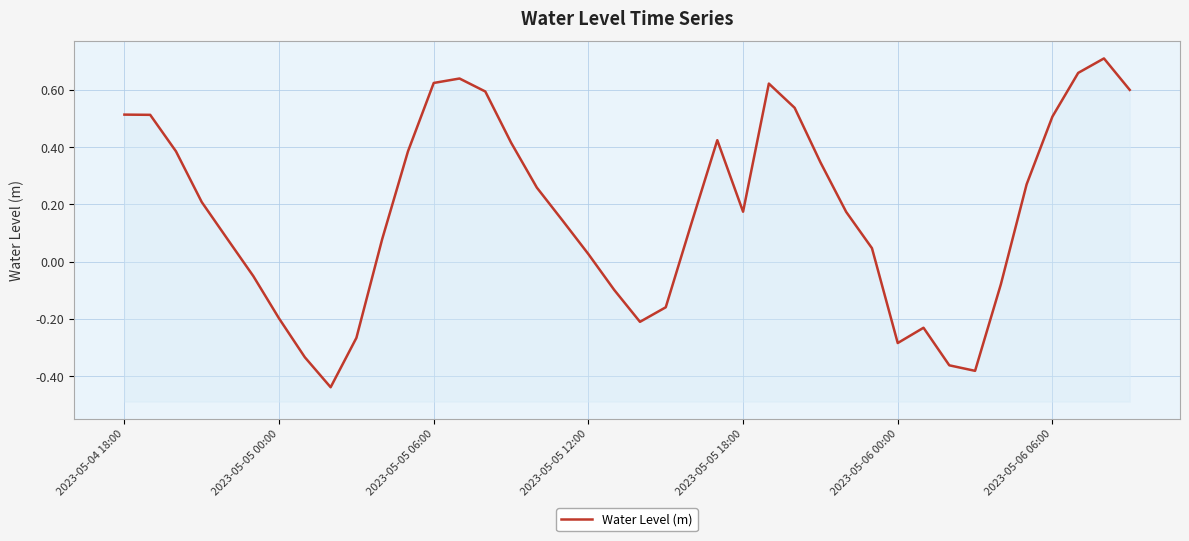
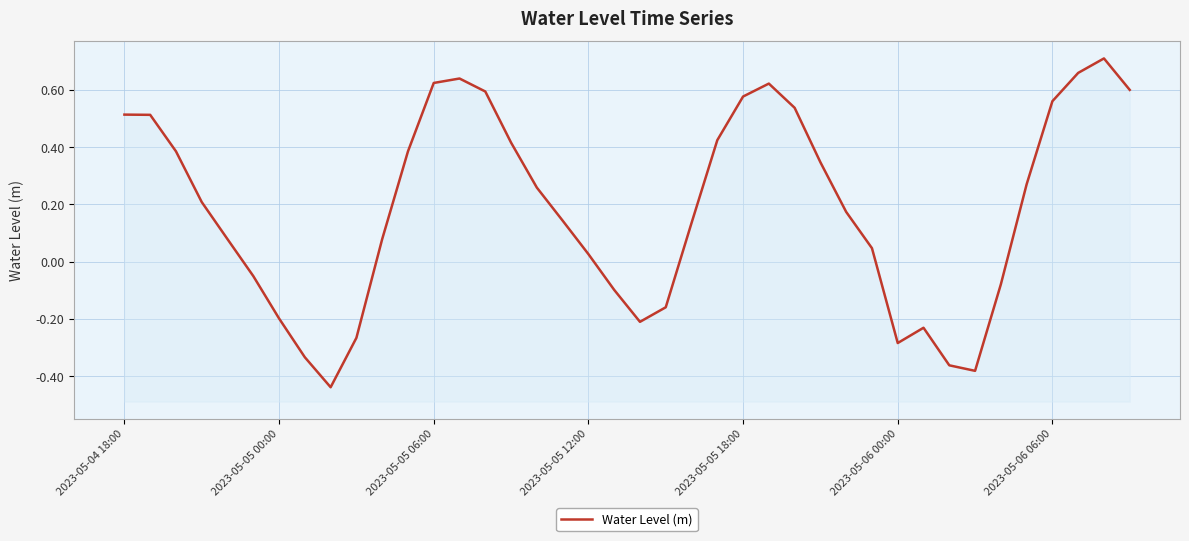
2023-05-05 18:00: 0.17 -> 0.58
2023-05-06 06:00: 0.51 -> 0.56
